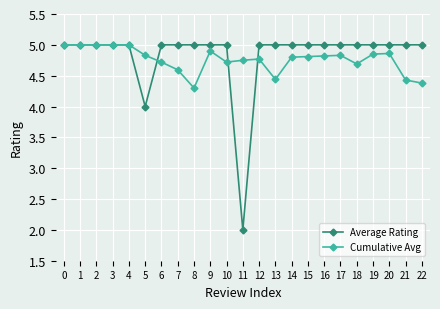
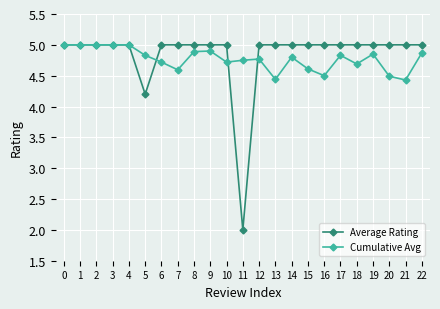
Average Rating, 5: 4.0 -> 4.2
Cumulative Avg, 8: 4.3 -> 4.9
Cumulative Avg, 15: 4.8 -> 4.6
Cumulative Avg, 16: 4.8 -> 4.5
Cumulative Avg, 20: 4.9 -> 4.5
Cumulative Avg, 22: 4.4 -> 4.9
